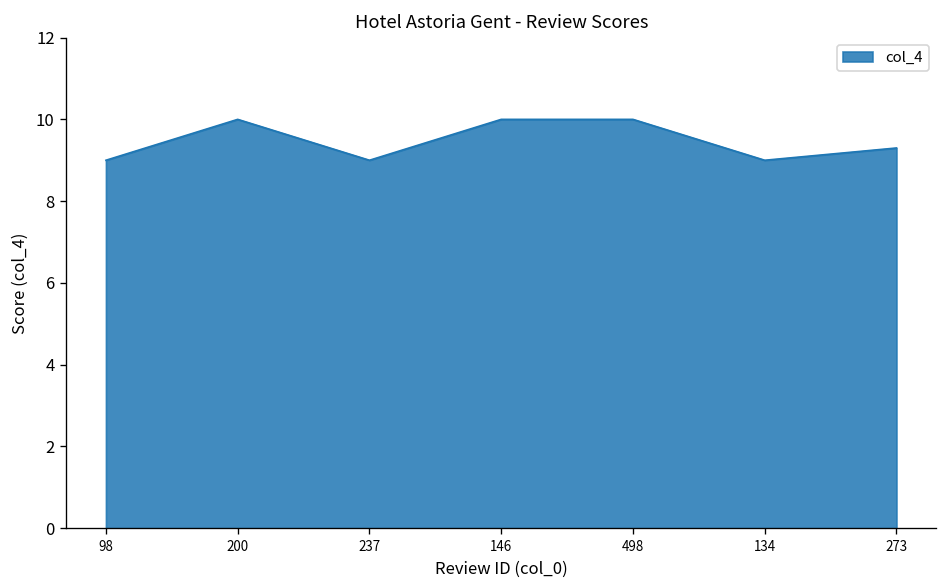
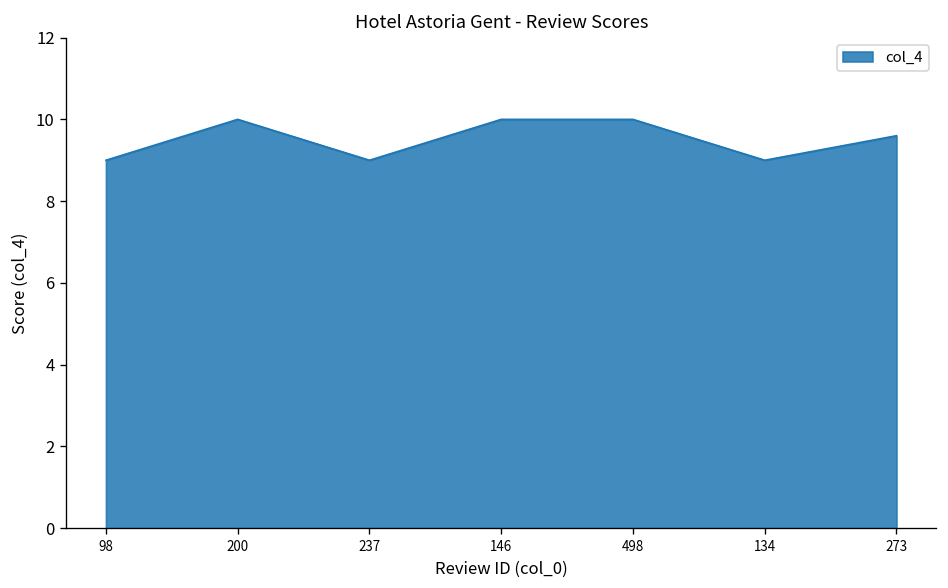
273: 9.3 -> 9.6
